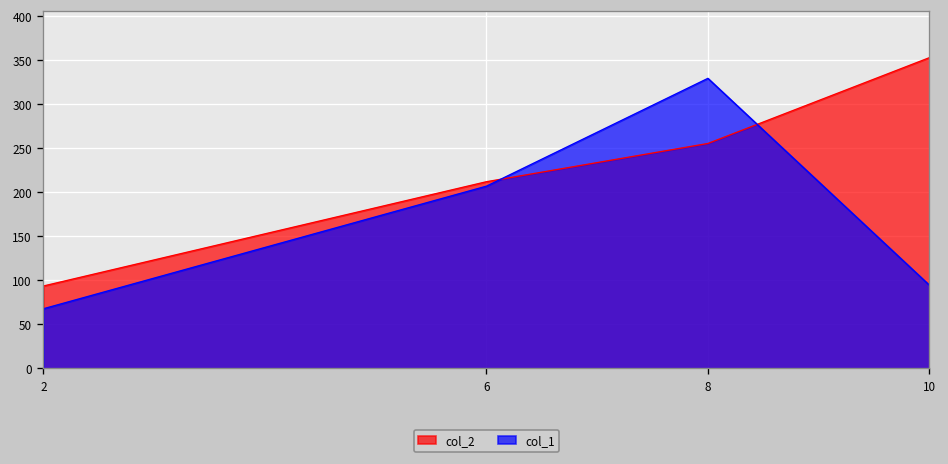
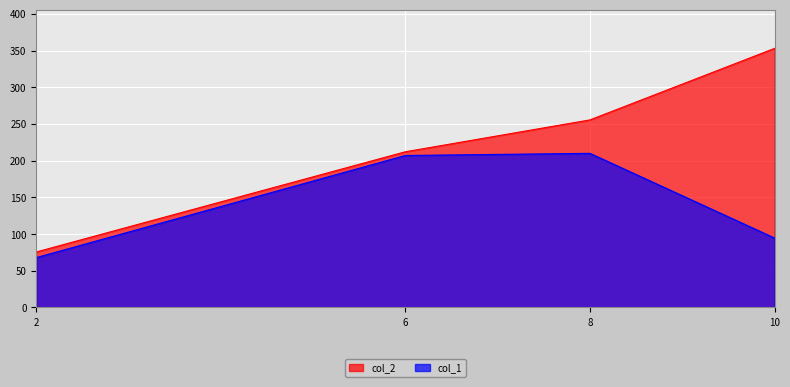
col_2, 2: 90 -> 80
col_1, 8: 330 -> 210
